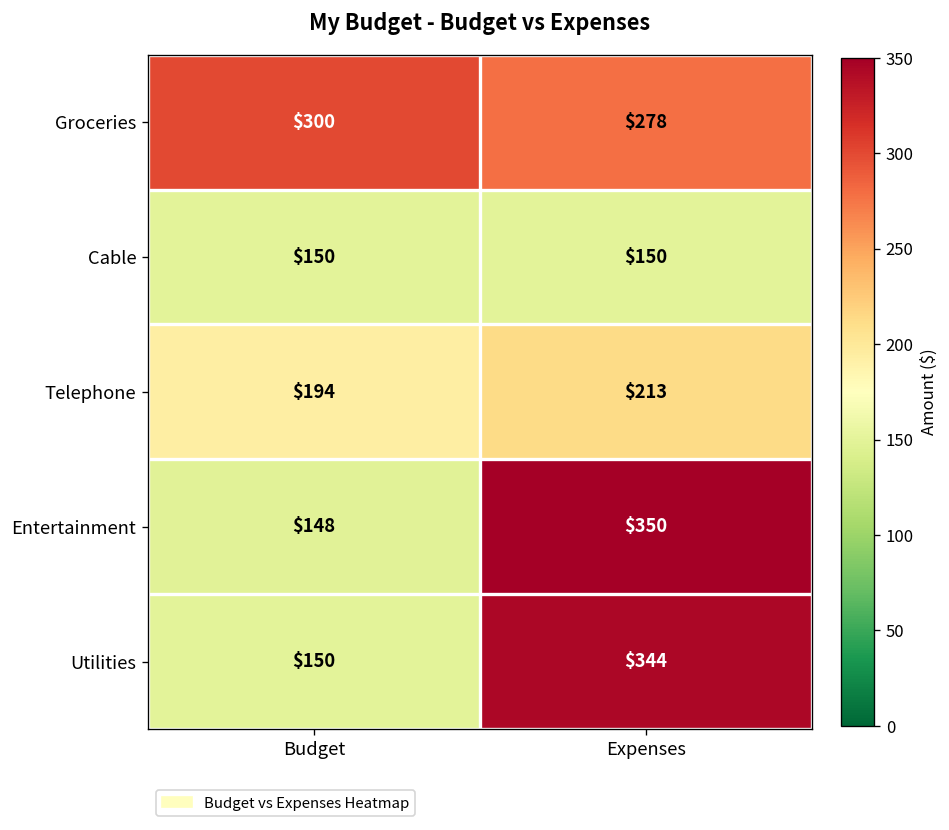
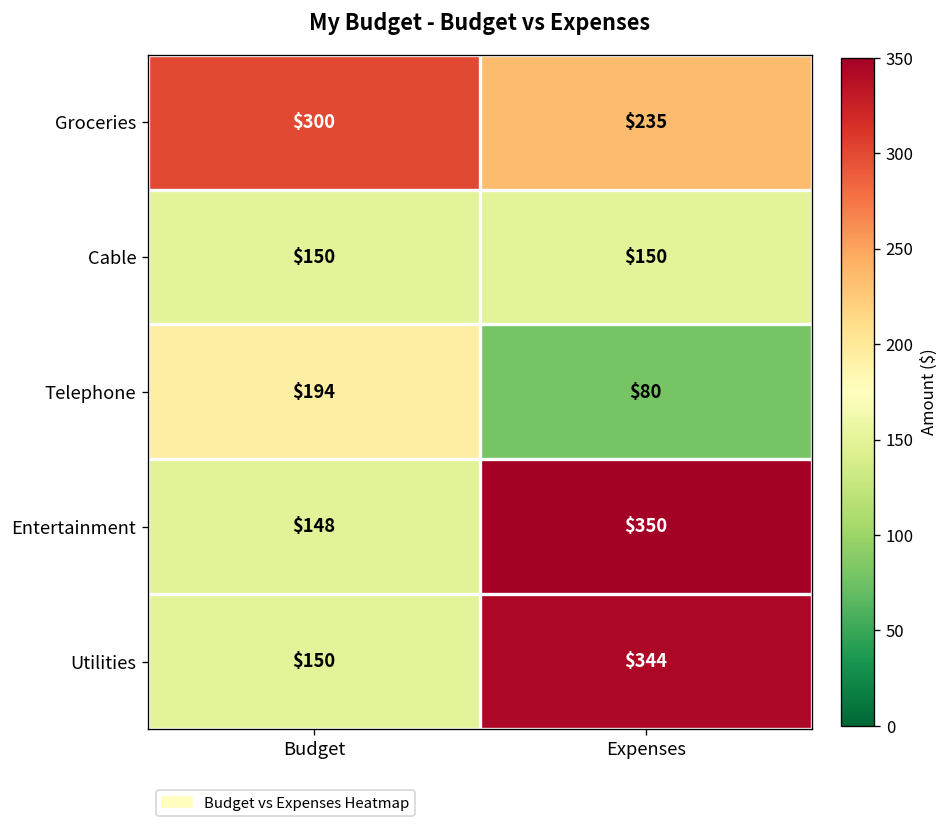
Groceries, Expenses: $278 -> $235
Telephone, Expenses: $213 -> $80
